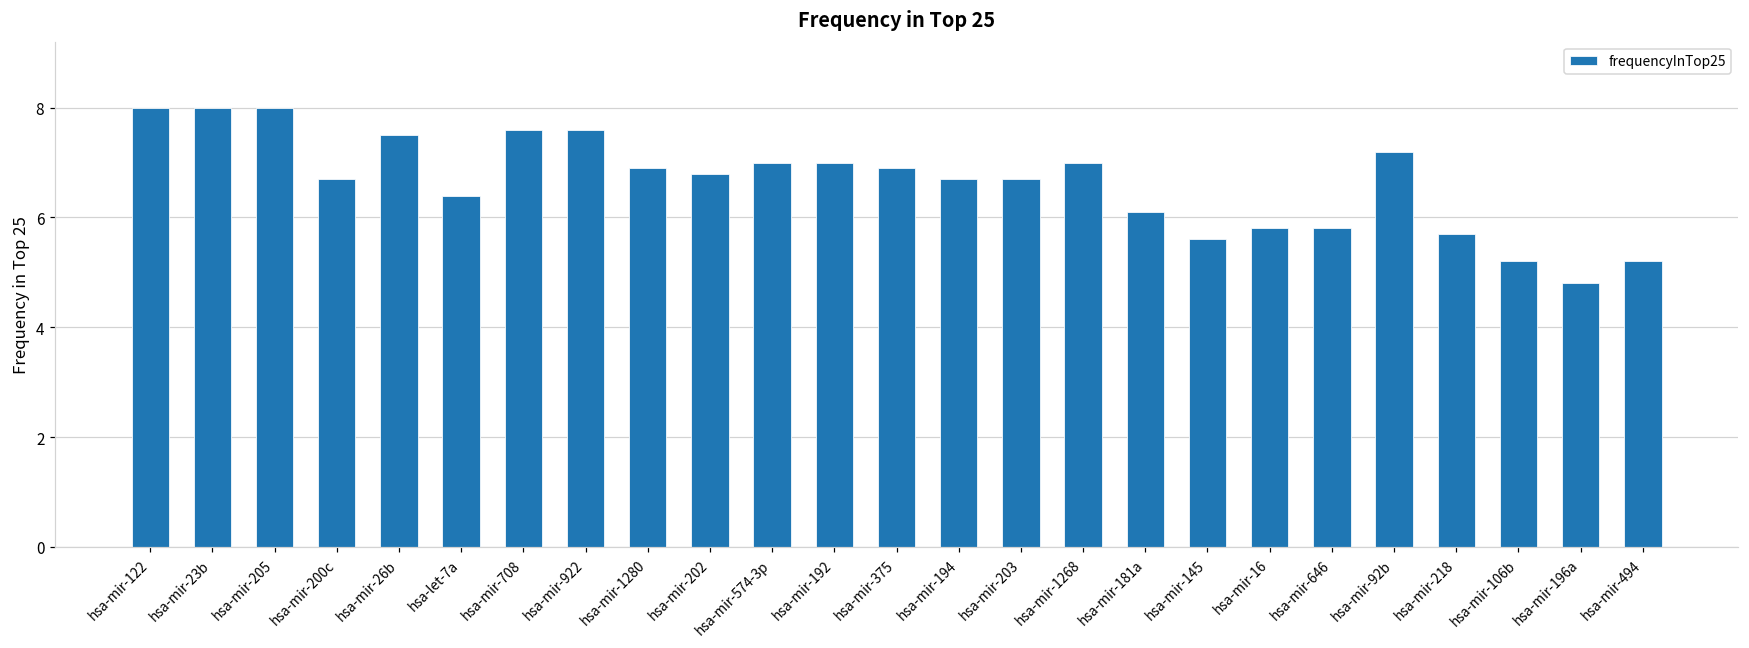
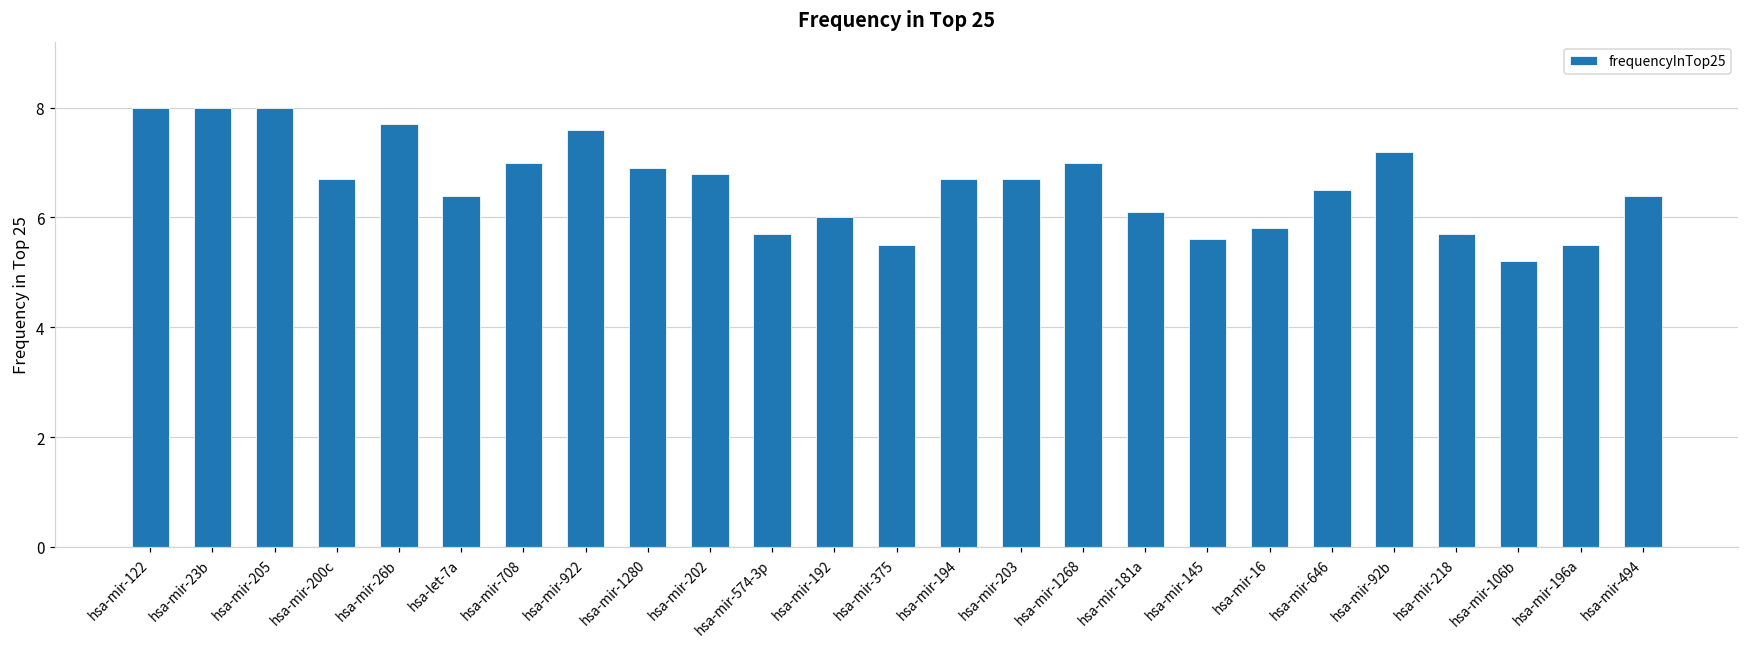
hsa-mir-26b: 7.5 -> 7.7
hsa-mir-708: 7.6 -> 7.0
hsa-mir-574-3p: 7.0 -> 5.7
hsa-mir-192: 7 -> 6
hsa-mir-375: 6.9 -> 5.5
hsa-mir-646: 5.8 -> 6.5
hsa-mir-196a: 4.8 -> 5.5
hsa-mir-494: 5.2 -> 6.4
